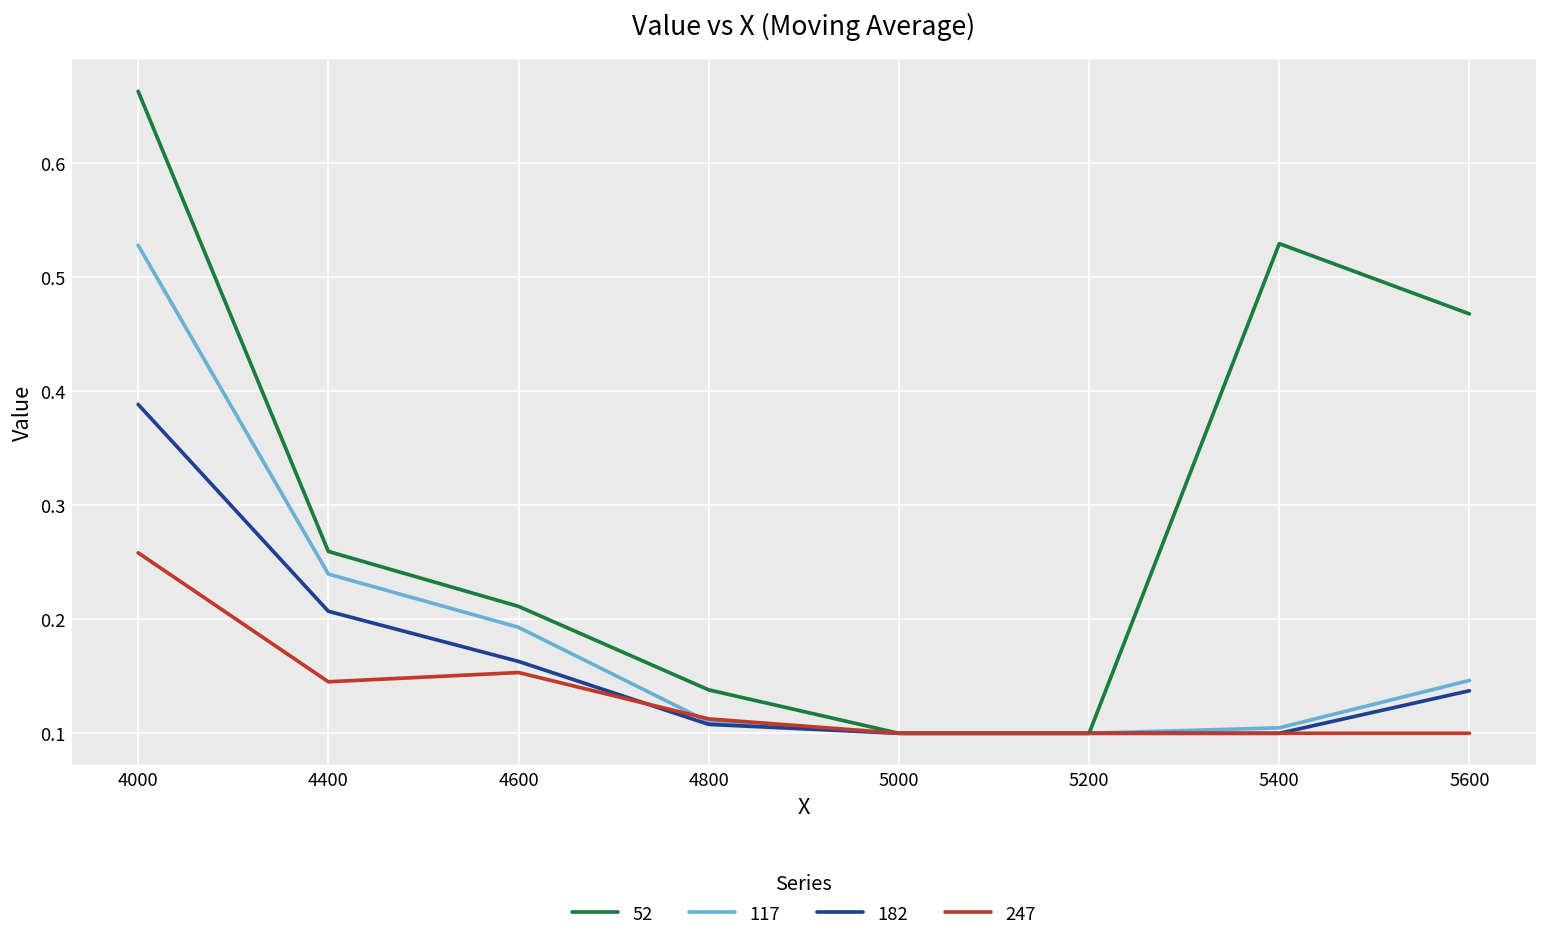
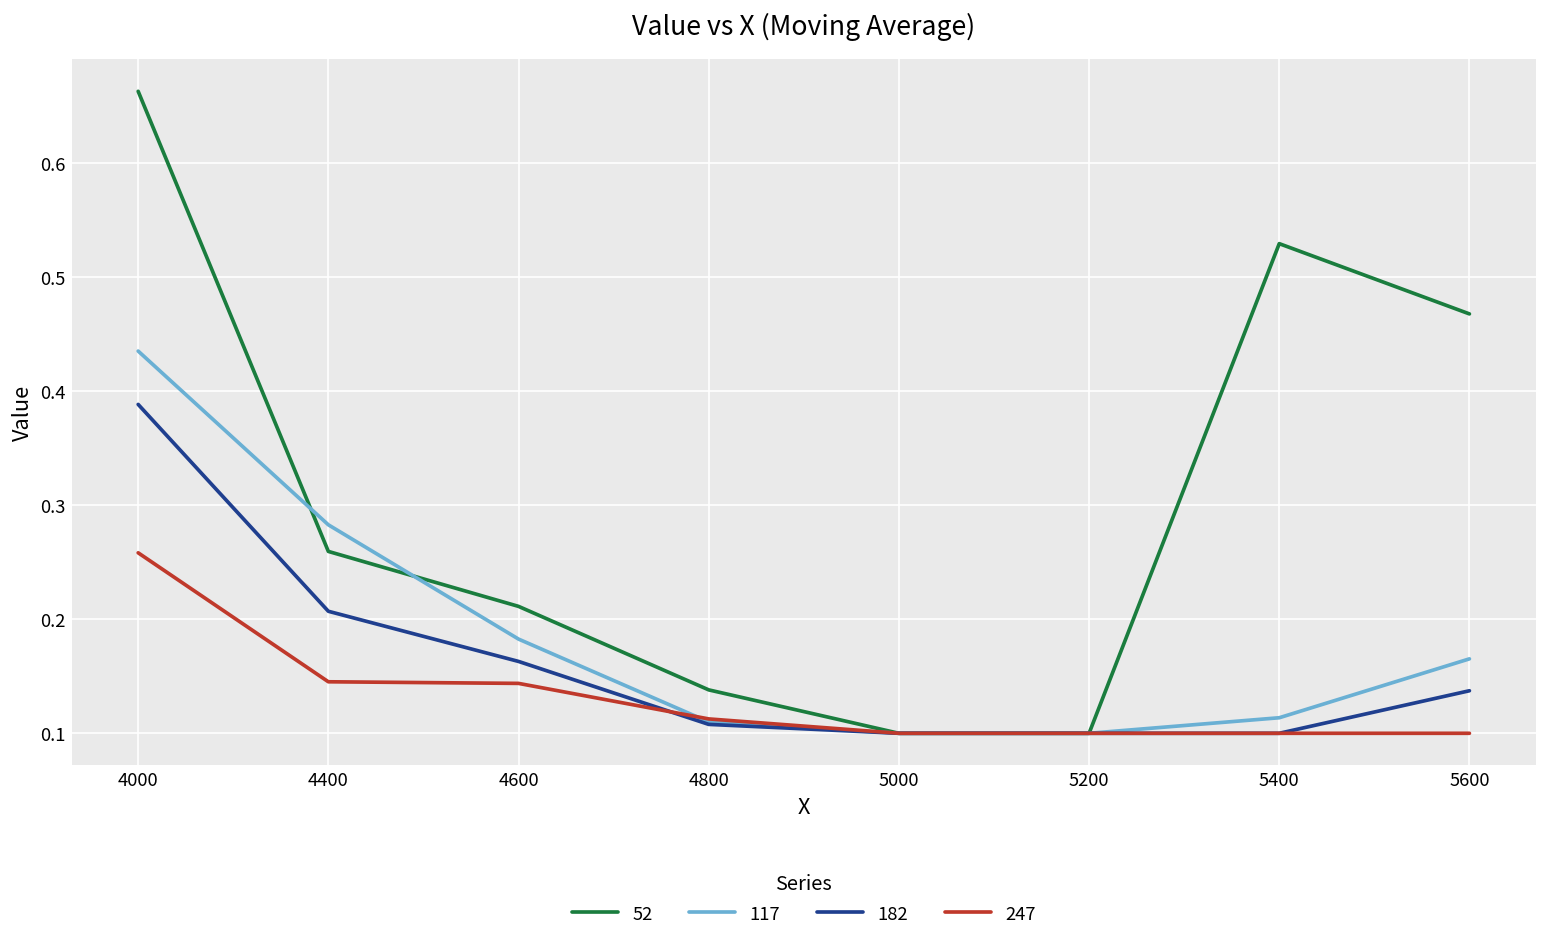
117, 4000: 0.53 -> 0.44
117, 4400: 0.24 -> 0.28
117, 4600: 0.19 -> 0.18
247, 4600: 0.15 -> 0.14
117, 5400: 0.10 -> 0.11
117, 5600: 0.15 -> 0.17
